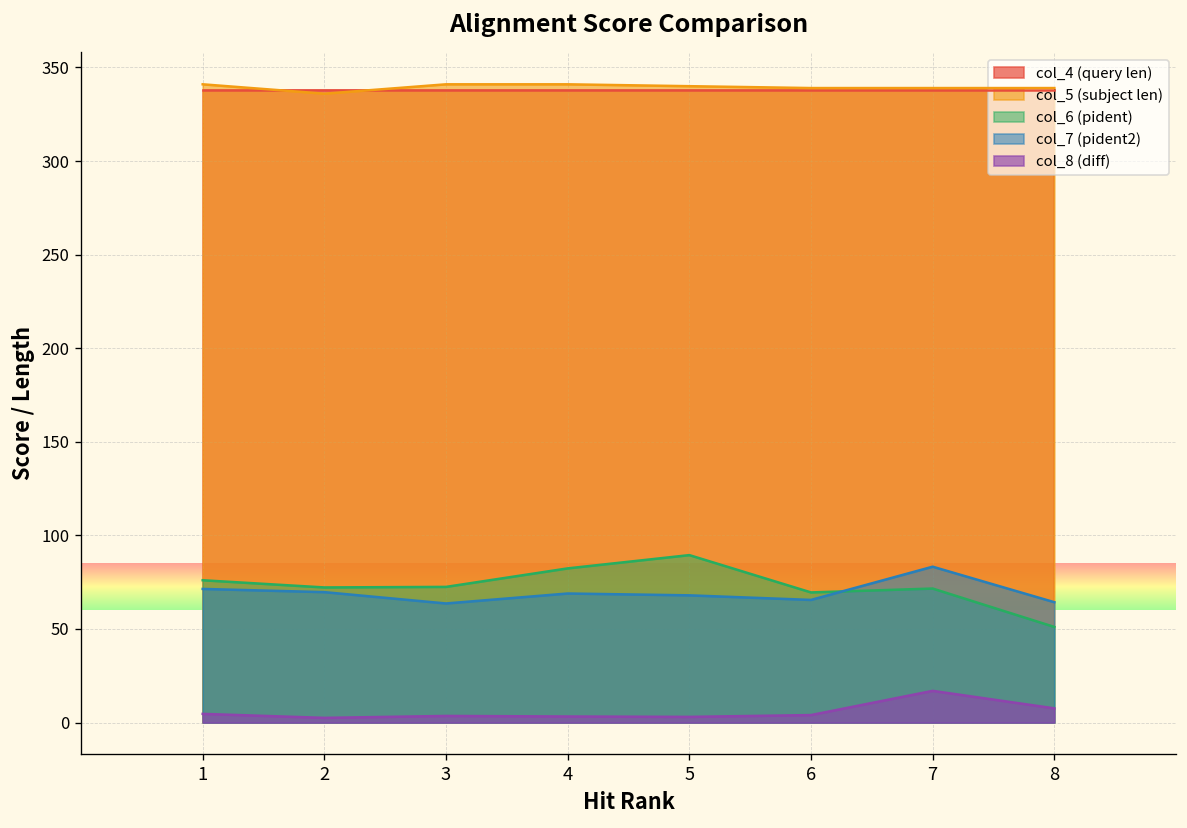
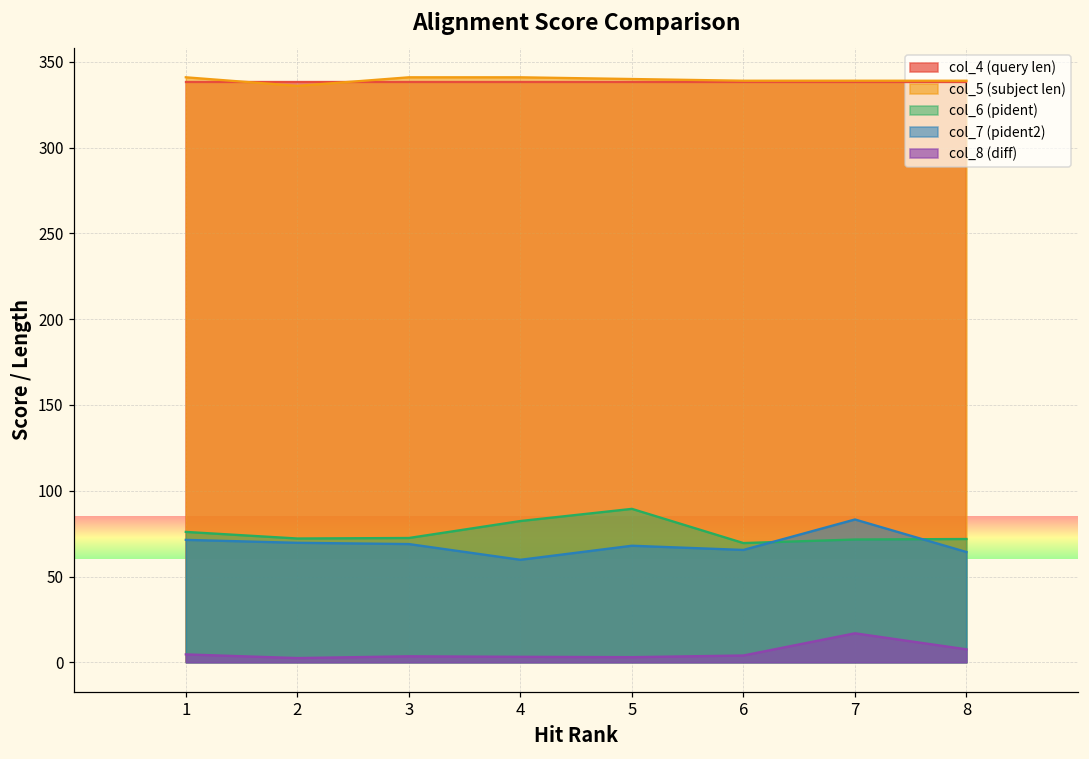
col_7 (pident2), 3: 64 -> 69
col_7 (pident2), 4: 69 -> 60
col_6 (pident), 8: 51 -> 72
